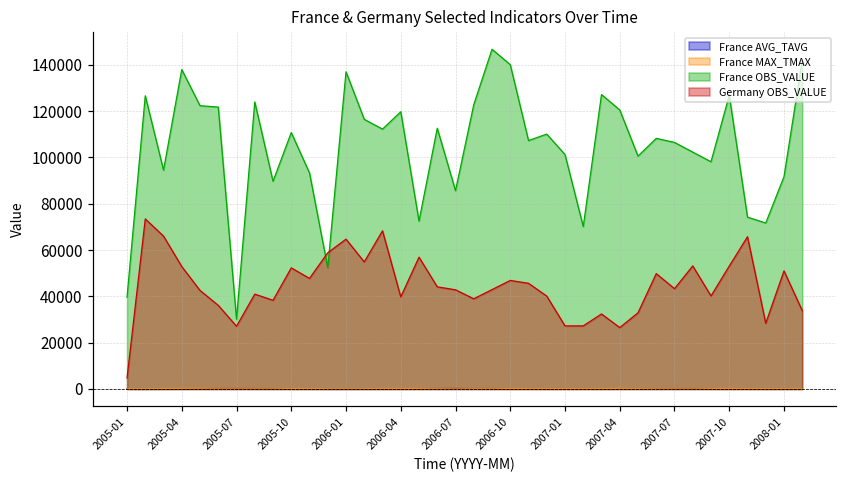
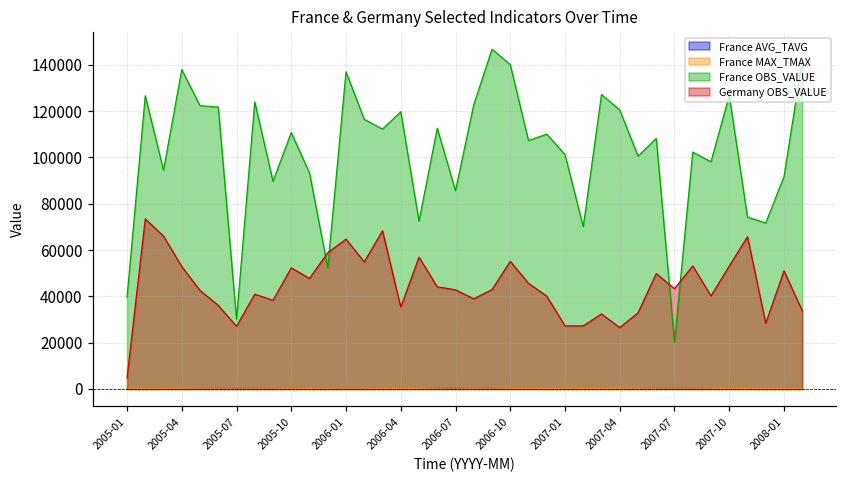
Germany OBS_VALUE, 2006-04: 40000 -> 35000
Germany OBS_VALUE, 2006-10: 47000 -> 55000
France OBS_VALUE, 2007-07: 107000 -> 20000
